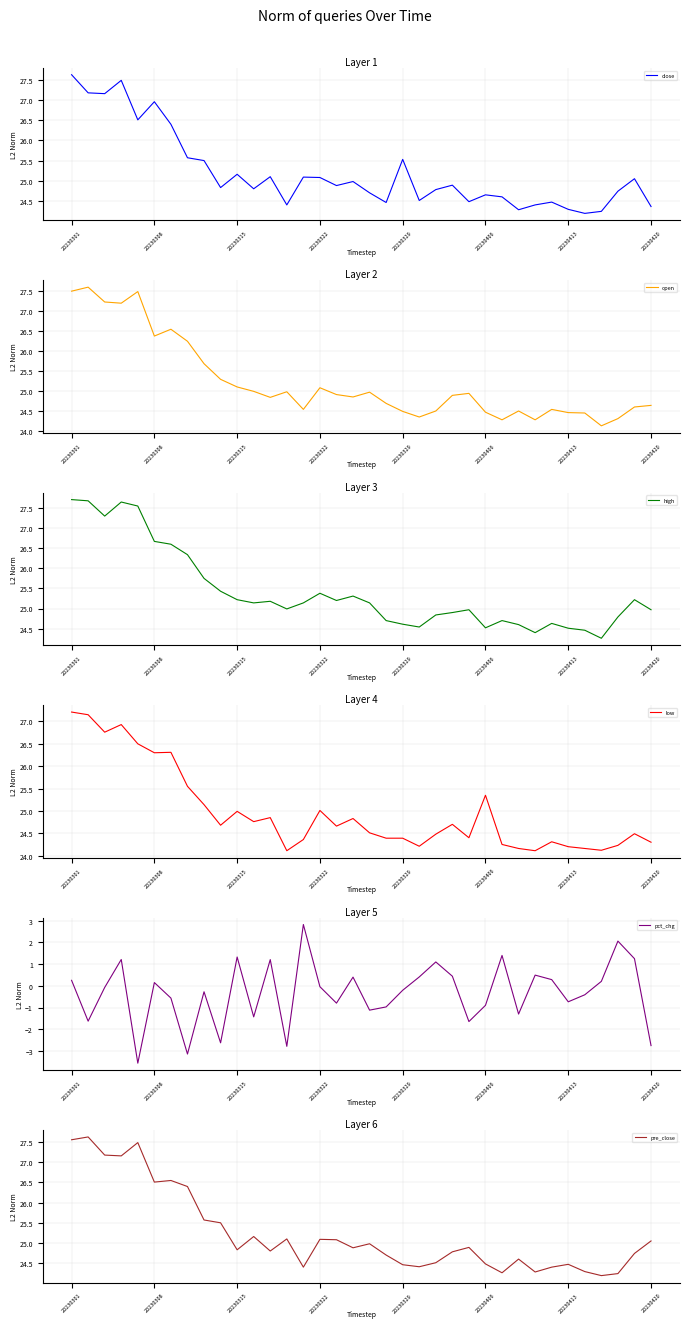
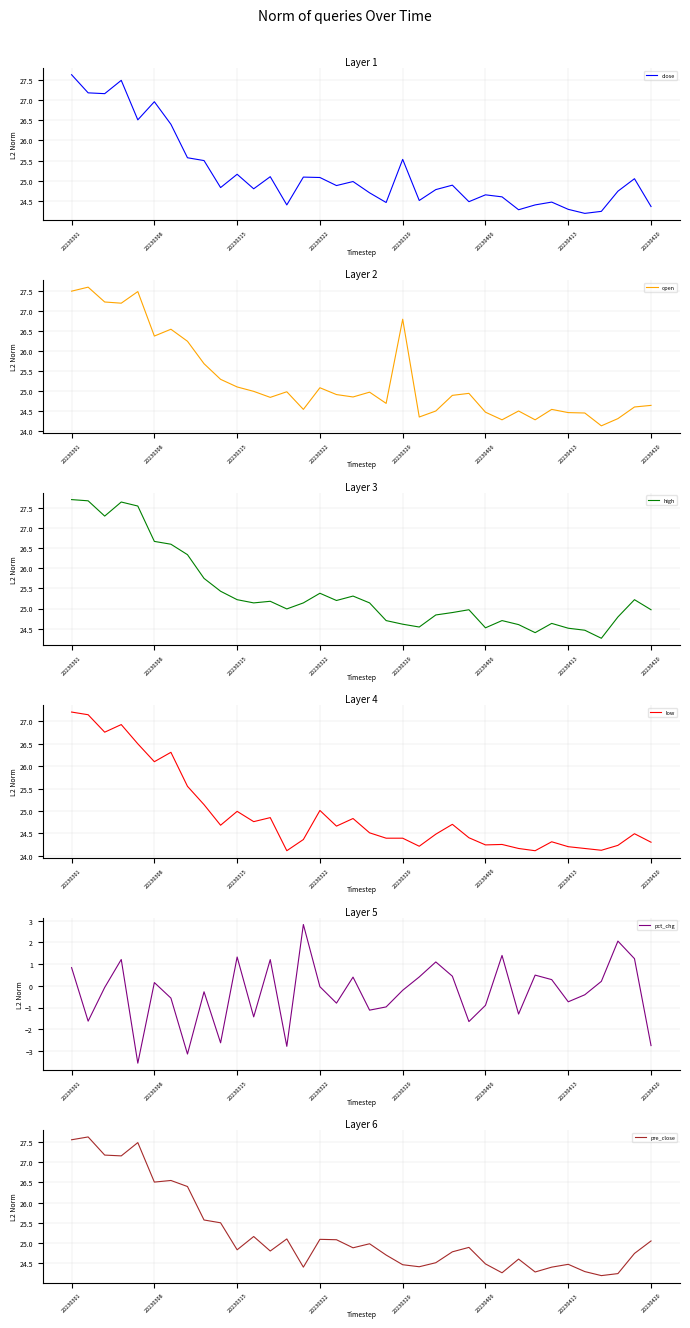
Layer 2, 20230329: 24.5 -> 26.8
Layer 4, 20230308: 26.3 -> 26.1
Layer 4, 20230406: 25.4 -> 24.2
Layer 5, 20230301: 0.3 -> 0.8
